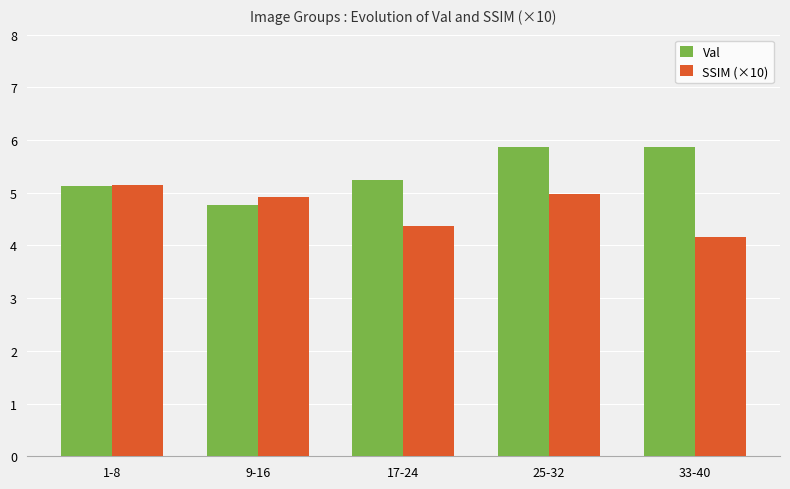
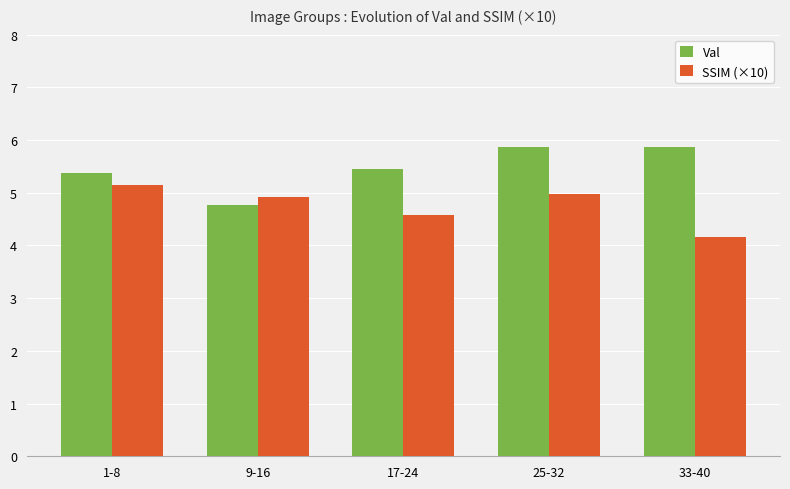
Val, 1-8: 5.1 -> 5.4
Val, 17-24: 5.3 -> 5.5
SSIM (×10), 17-24: 4.4 -> 4.6
